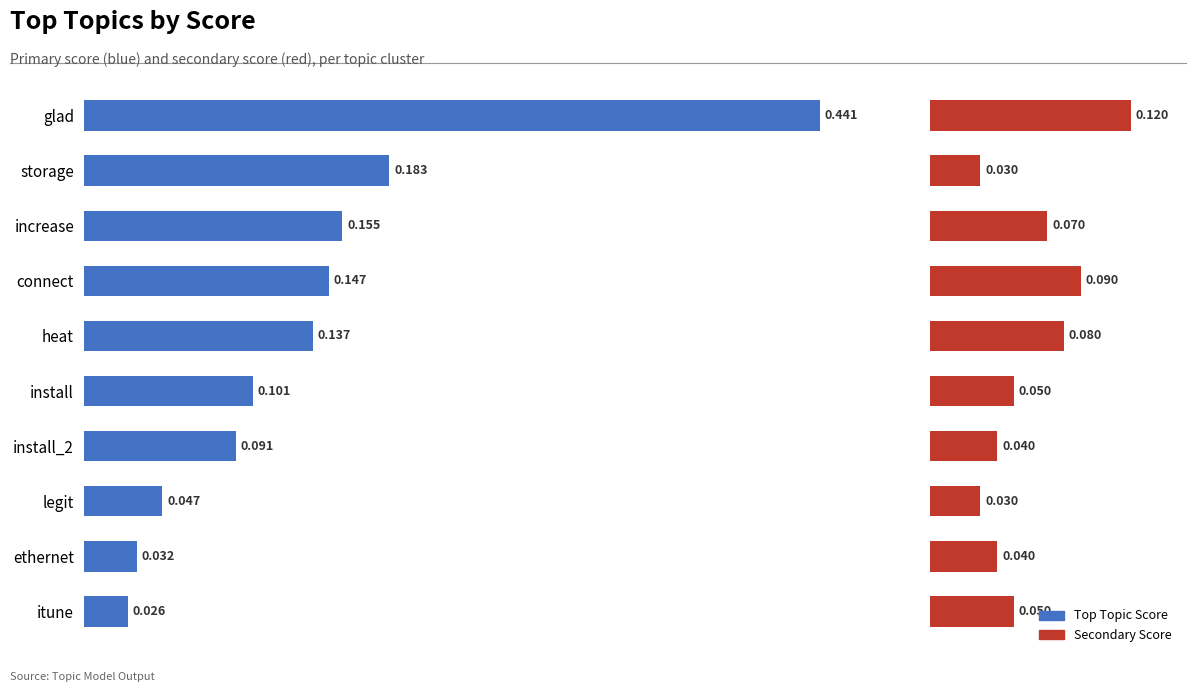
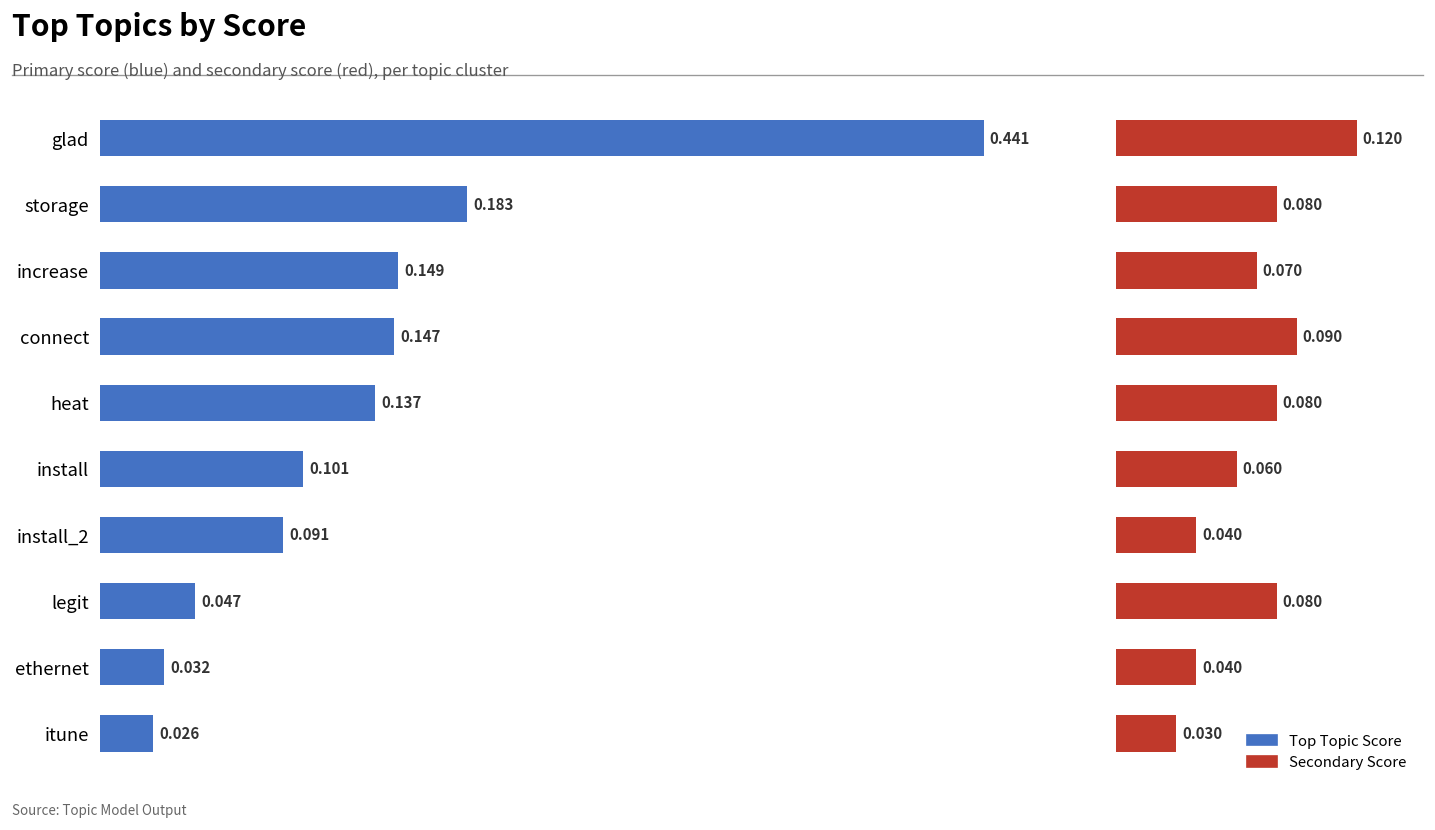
Secondary Score, storage: 0.030 -> 0.080
Top Topic Score, increase: 0.155 -> 0.149
Secondary Score, install: 0.050 -> 0.060
Secondary Score, legit: 0.030 -> 0.080
Secondary Score, itune: 0.050 -> 0.030
